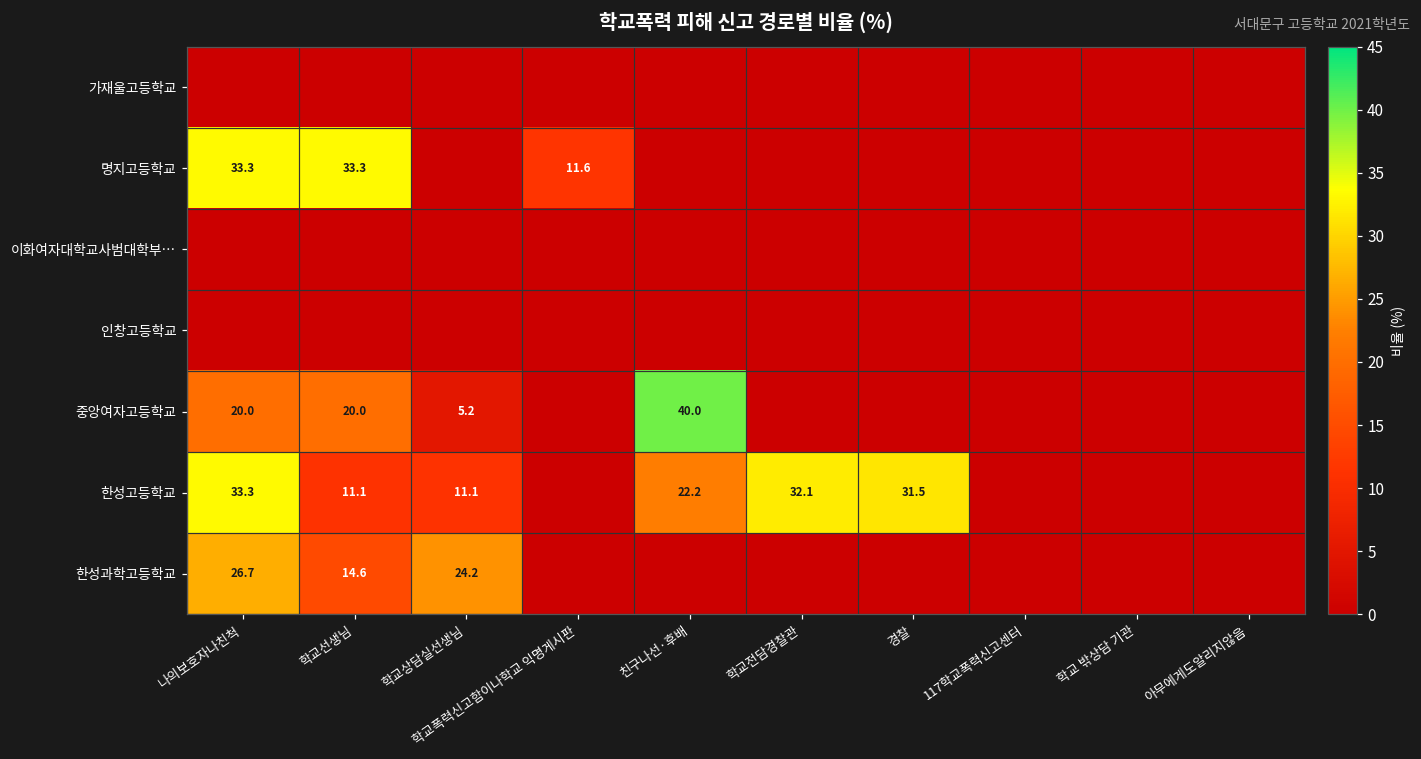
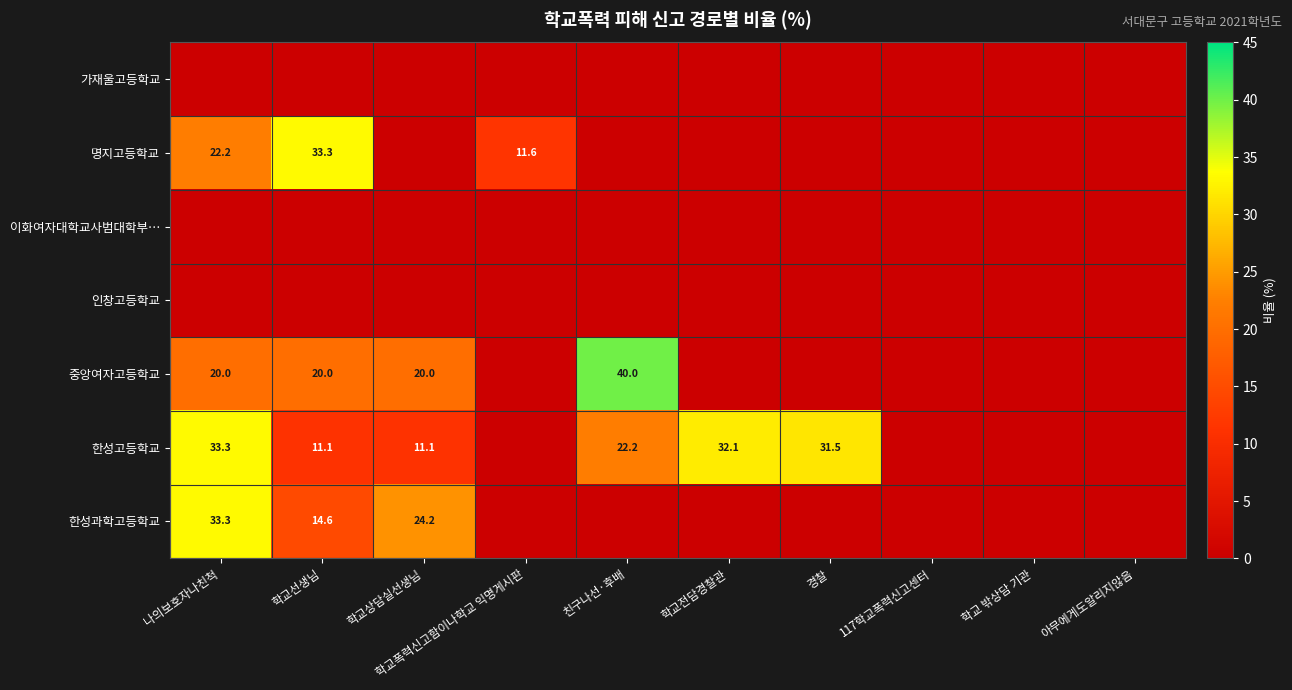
명지고등학교, 나의보호자나친척: 33.3 -> 22.2
중앙여자고등학교, 학교상담실선생님: 5.2 -> 20.0
한성과학고등학교, 나의보호자나친척: 26.7 -> 33.3
